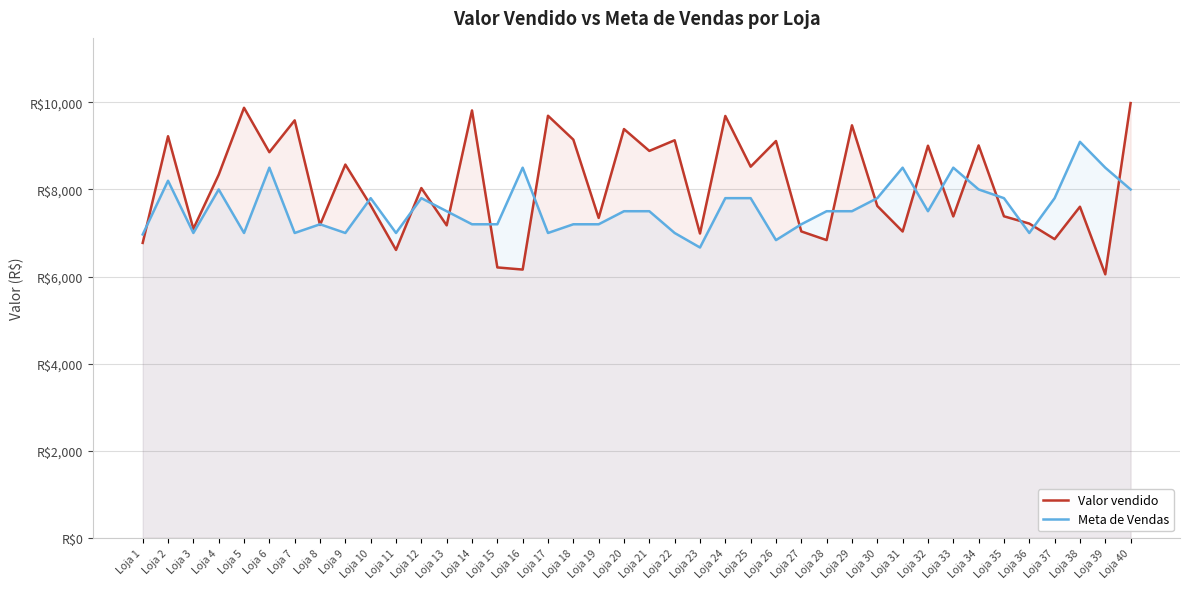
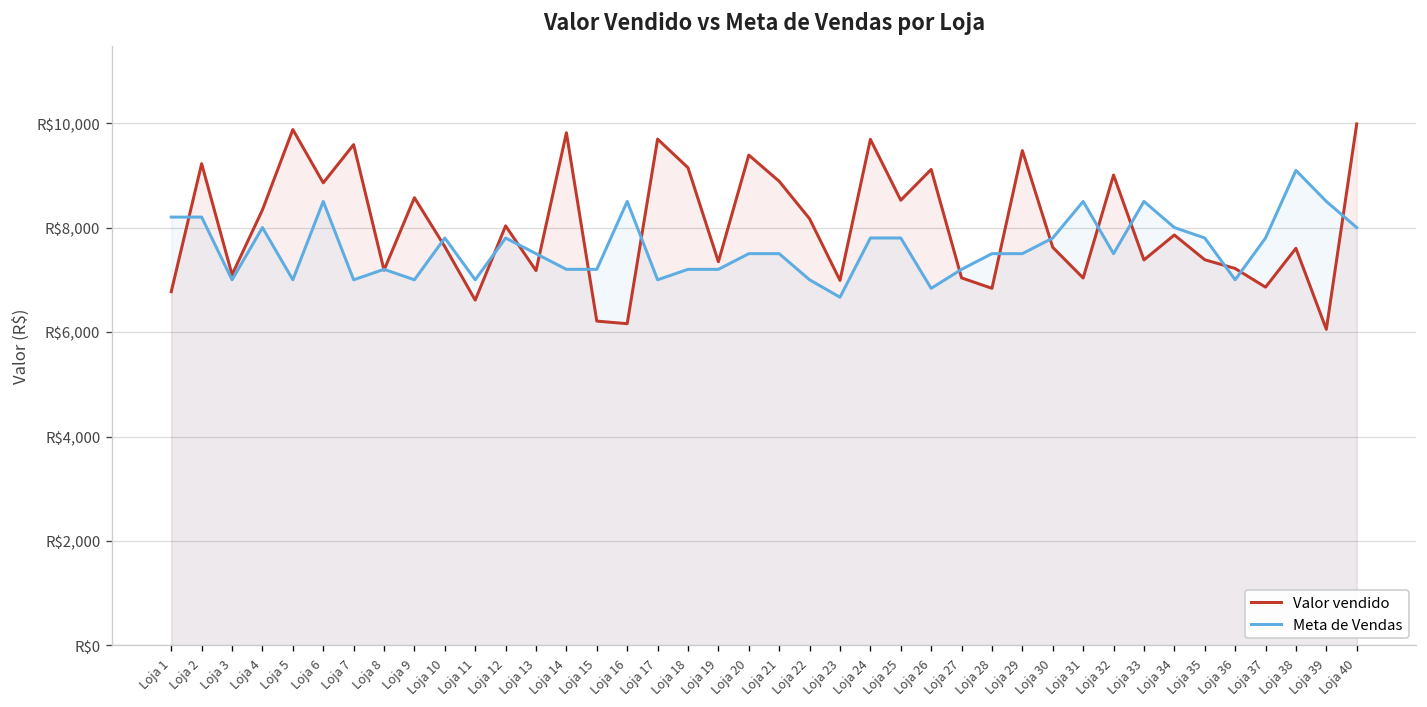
Meta de Vendas, Loja 1: R$7,000 -> R$8,200
Valor vendido, Loja 22: R$9,100 -> R$8,200
Valor vendido, Loja 34: R$9,000 -> R$7,900
